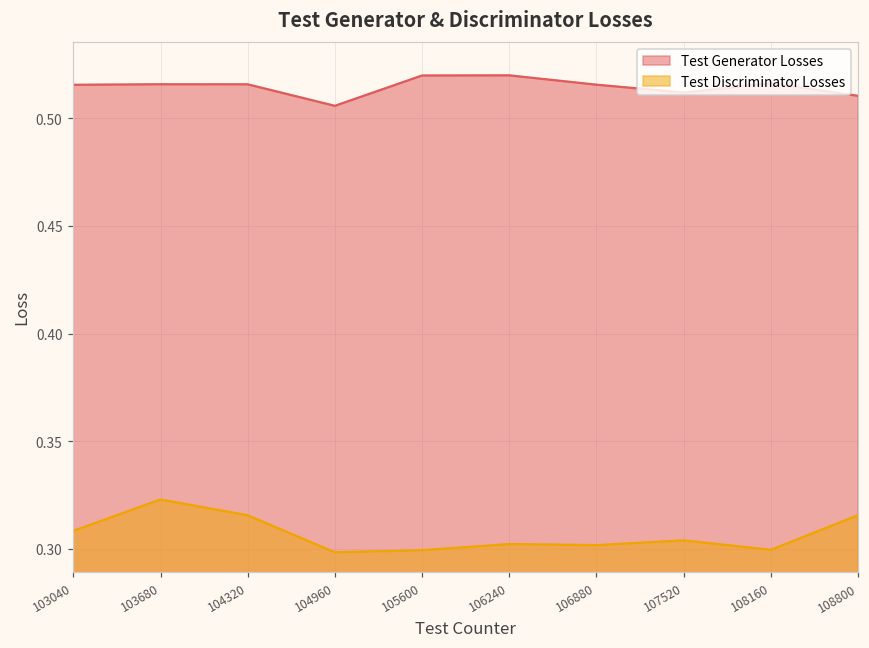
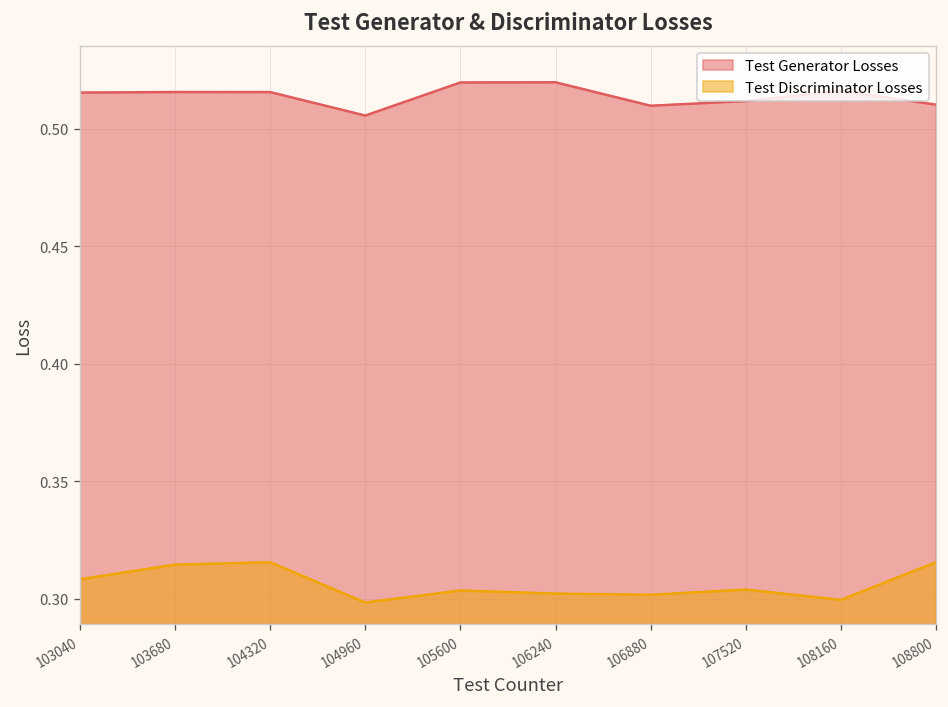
Test Discriminator Losses, 103680: 0.323 -> 0.315
Test Discriminator Losses, 105600: 0.299 -> 0.304
Test Generator Losses, 106880: 0.516 -> 0.510
